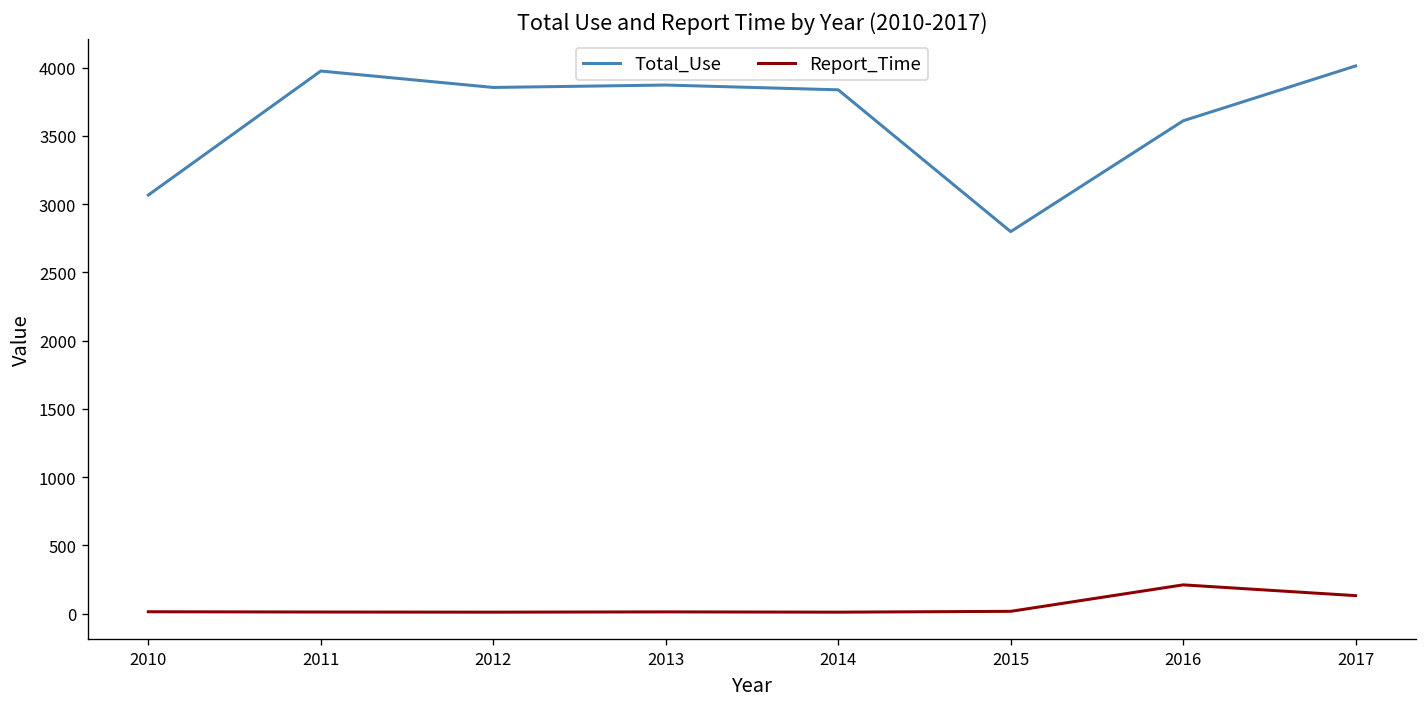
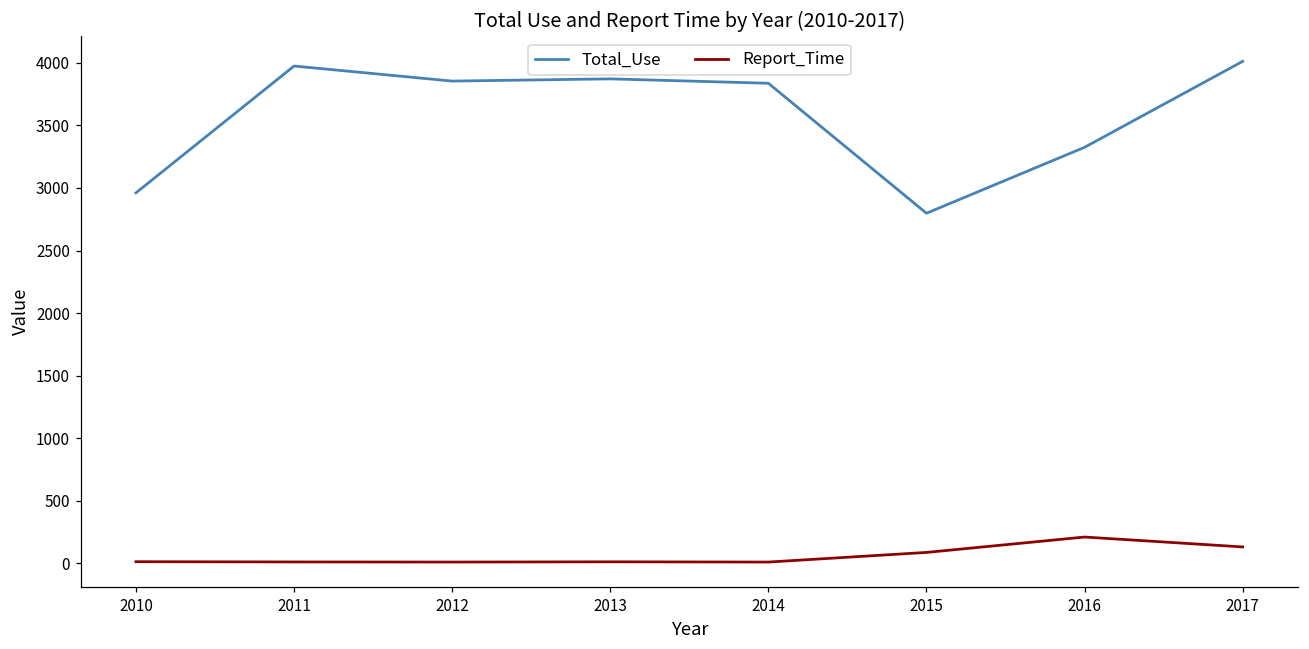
Total_Use, 2010: 3070 -> 2960
Report_Time, 2015: 20 -> 90
Total_Use, 2016: 3610 -> 3330
